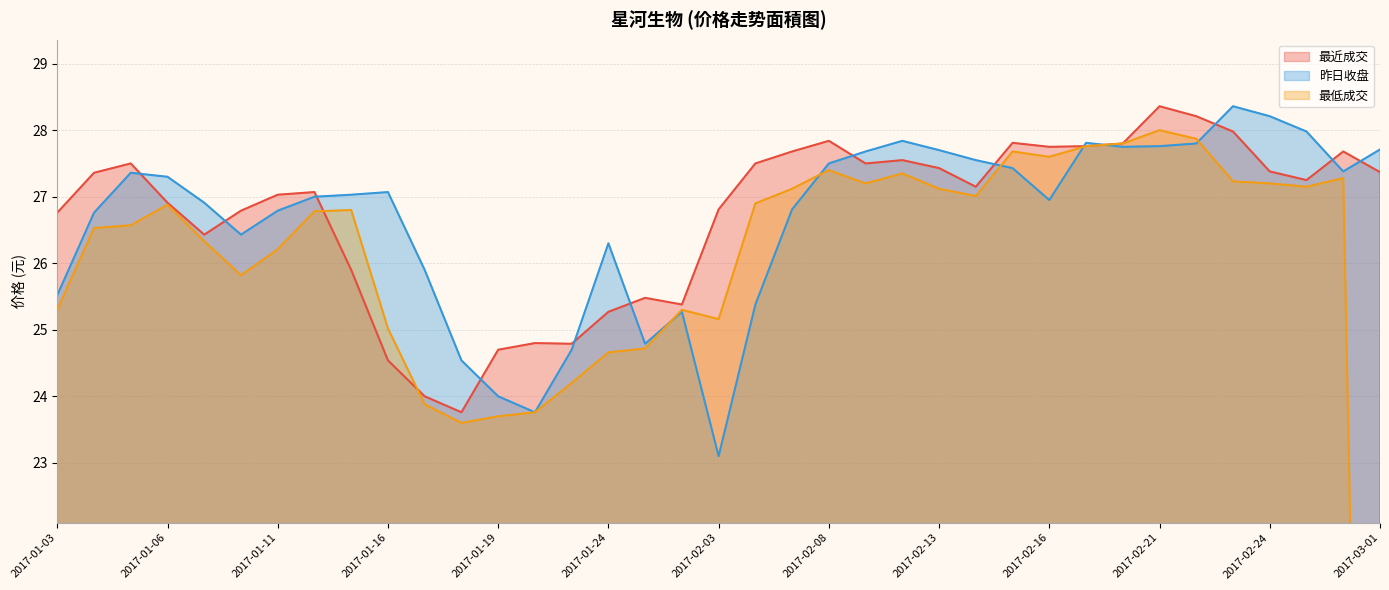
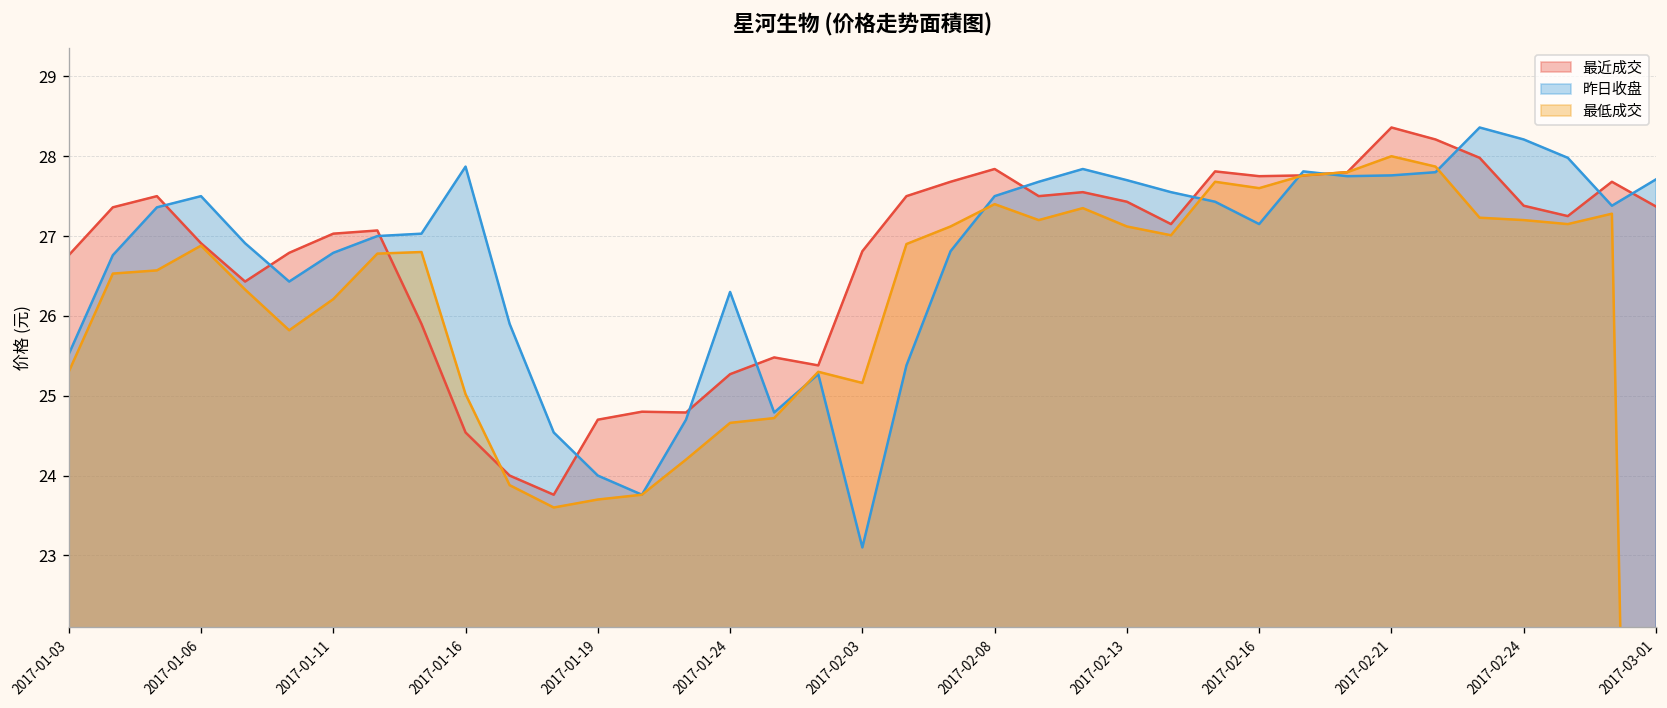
昨日收盘, 2017-01-06: 27.3 -> 27.5
昨日收盘, 2017-01-16: 27.1 -> 27.9
昨日收盘, 2017-02-16: 27.0 -> 27.2
